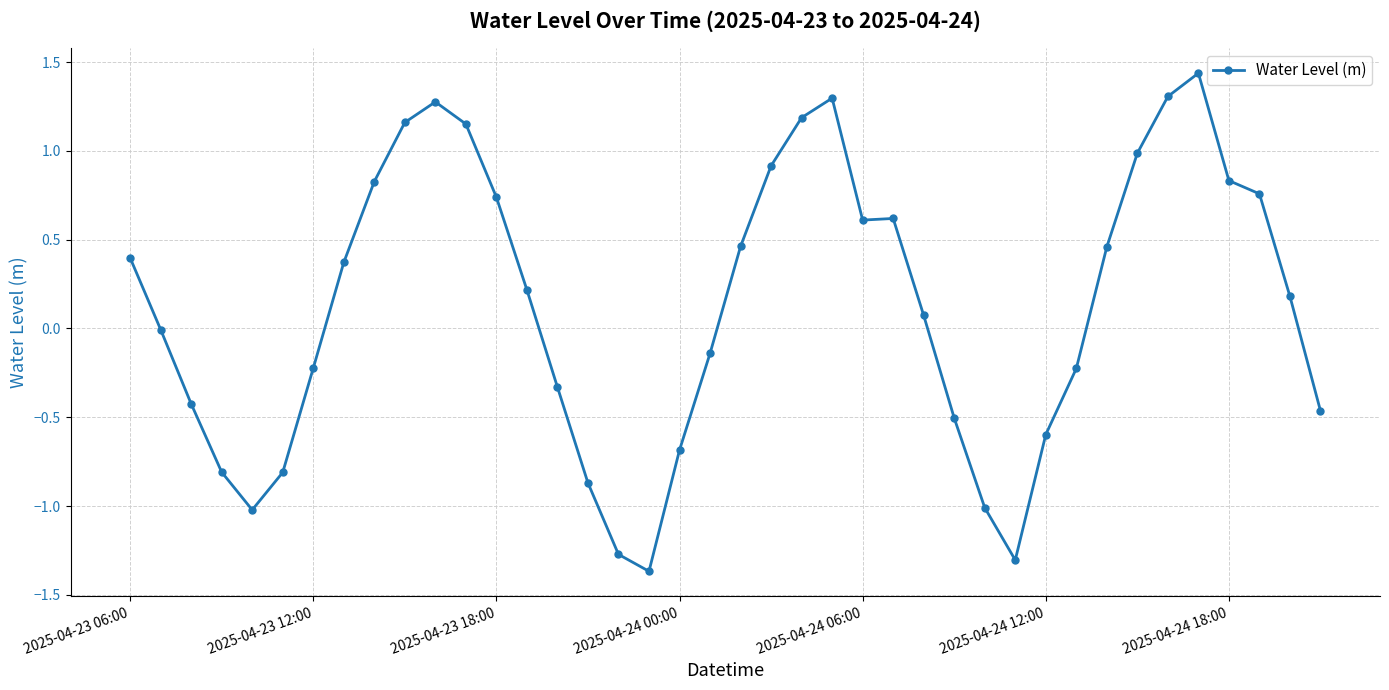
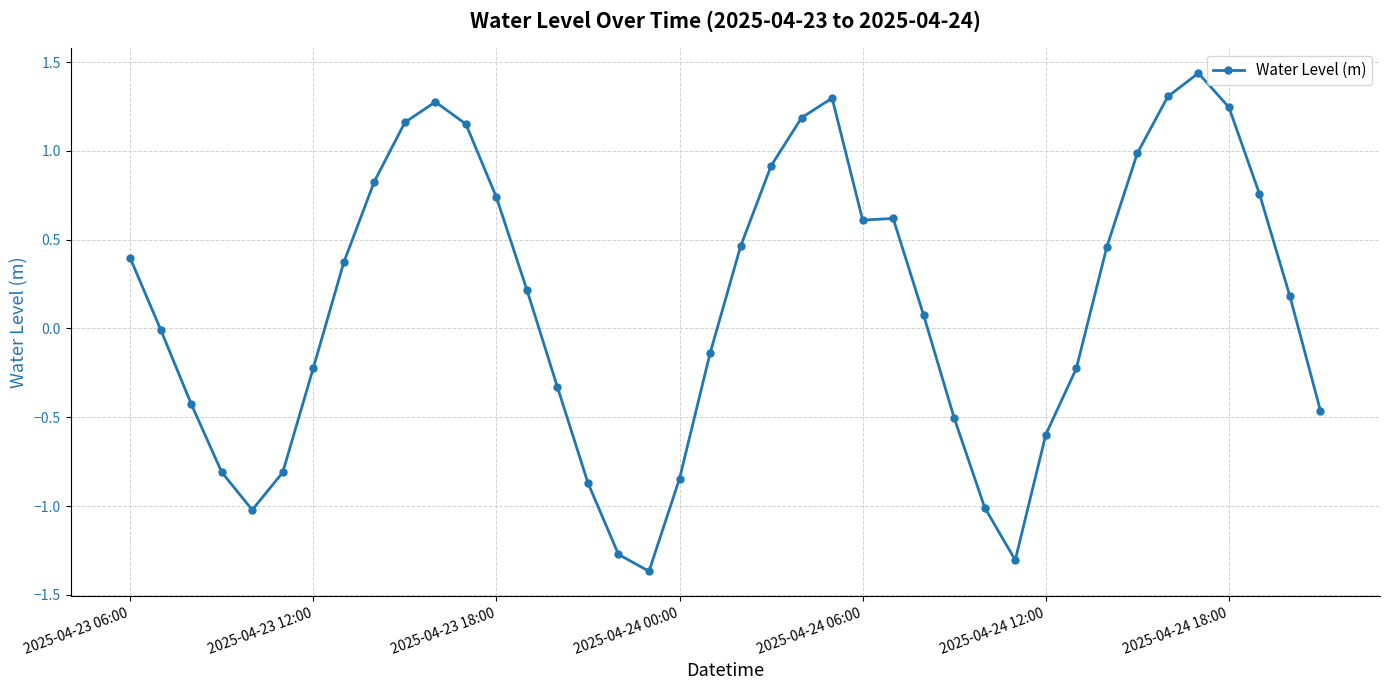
2025-04-24 00:00: -0.68 -> -0.85
2025-04-24 18:00: 0.83 -> 1.25
